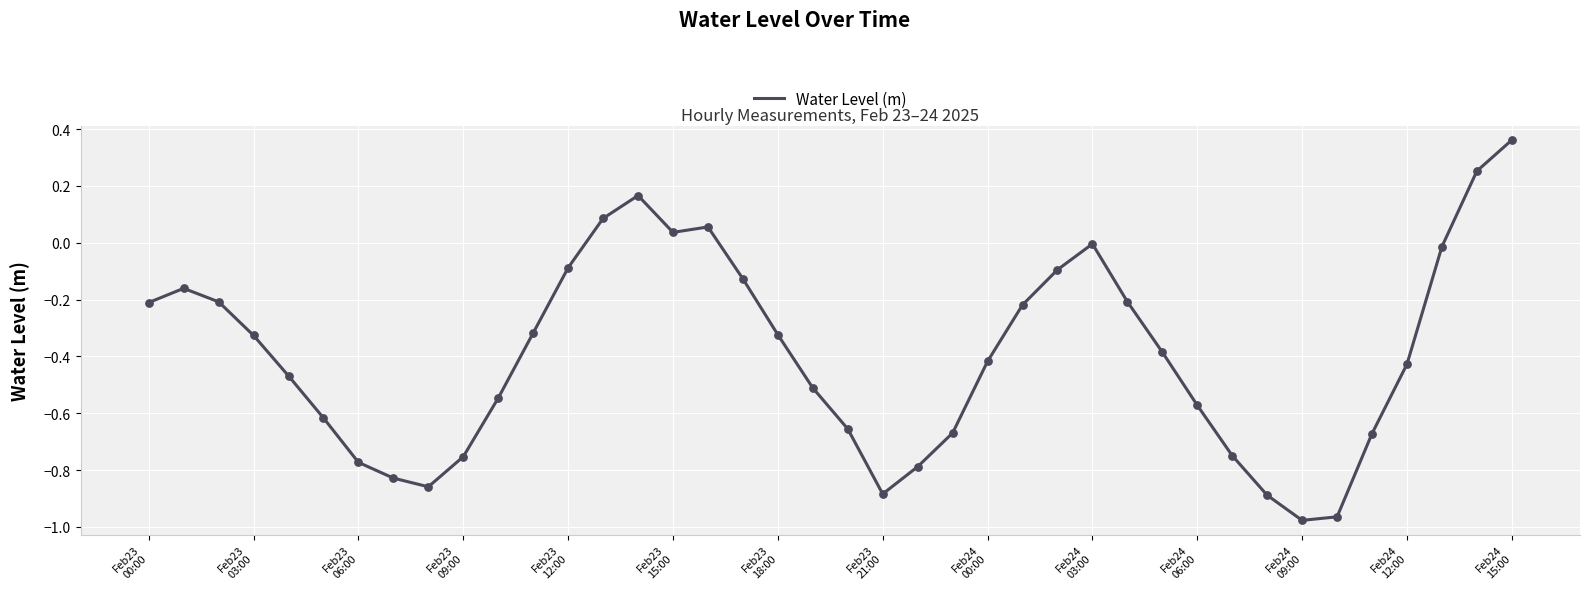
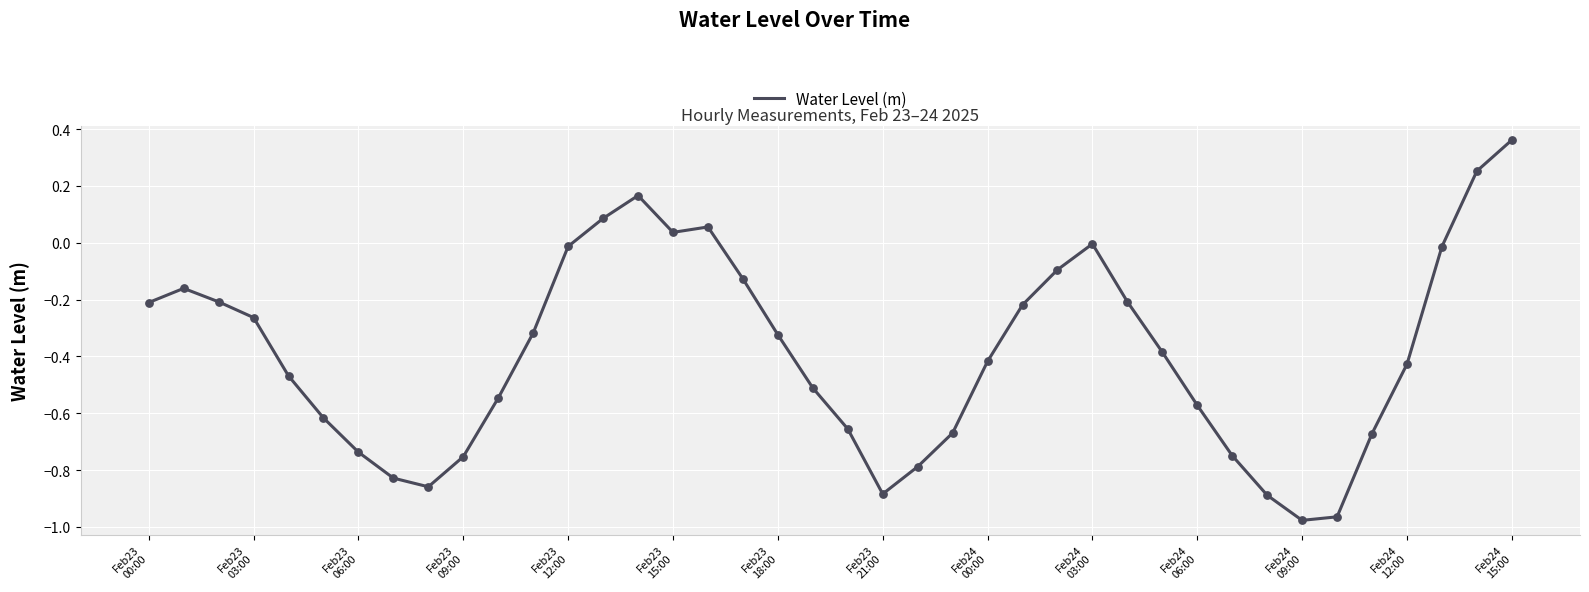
Feb23 03:00: -0.33 -> -0.26
Feb23 06:00: -0.77 -> -0.74
Feb23 12:00: -0.09 -> -0.01
